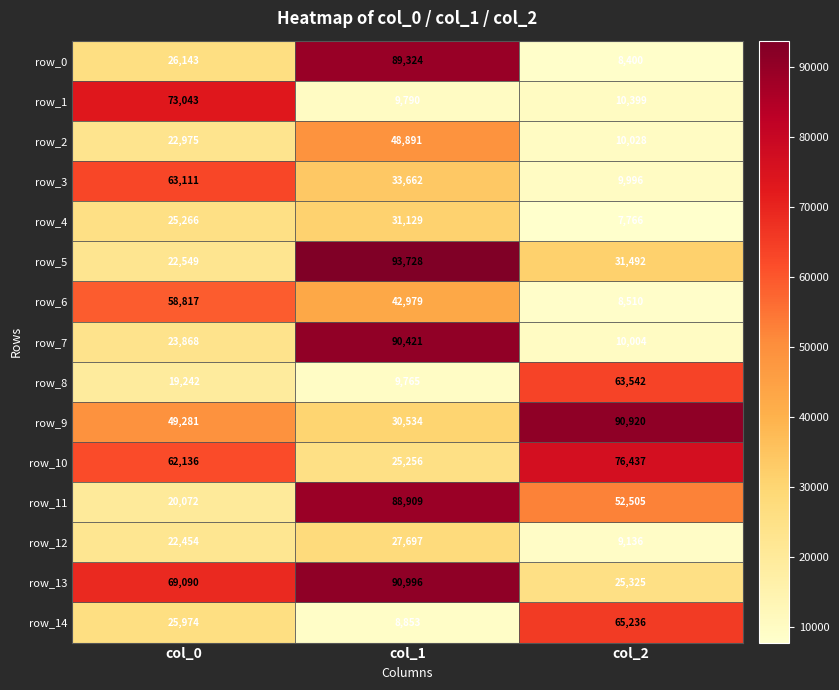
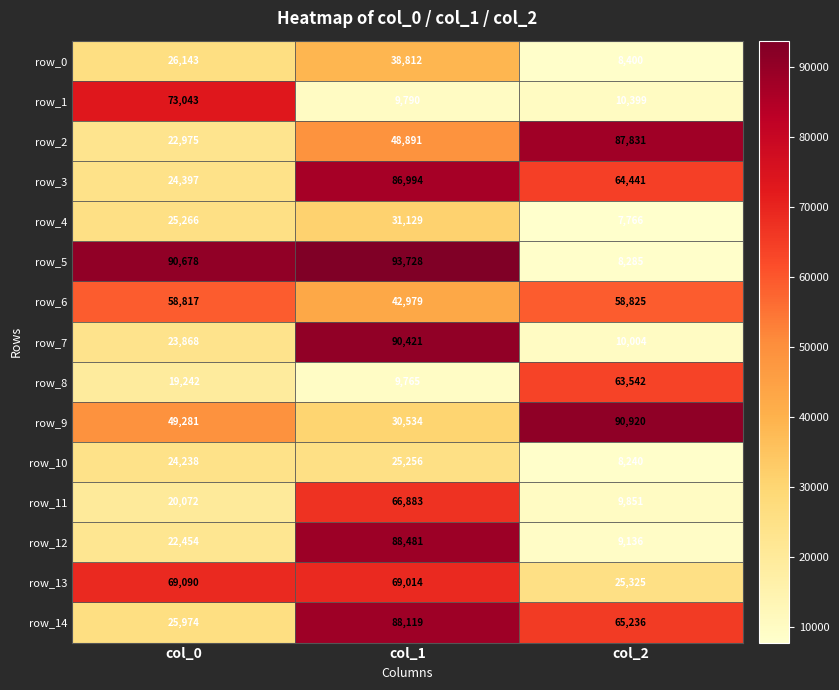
row_0, col_1: 89,324 -> 38,812
row_2, col_2: 10,028 -> 87,831
row_3, col_0: 63,111 -> 24,397
row_3, col_1: 33,662 -> 86,994
row_3, col_2: 9,996 -> 64,441
row_5, col_0: 22,549 -> 90,678
row_5, col_2: 31,492 -> 8,285
row_6, col_2: 8,510 -> 58,825
row_10, col_0: 62,136 -> 24,238
row_10, col_2: 76,437 -> 8,240
row_11, col_1: 88,909 -> 66,883
row_11, col_2: 52,505 -> 9,851
row_12, col_1: 27,697 -> 88,481
row_13, col_1: 90,996 -> 69,014
row_14, col_1: 8,853 -> 88,119
